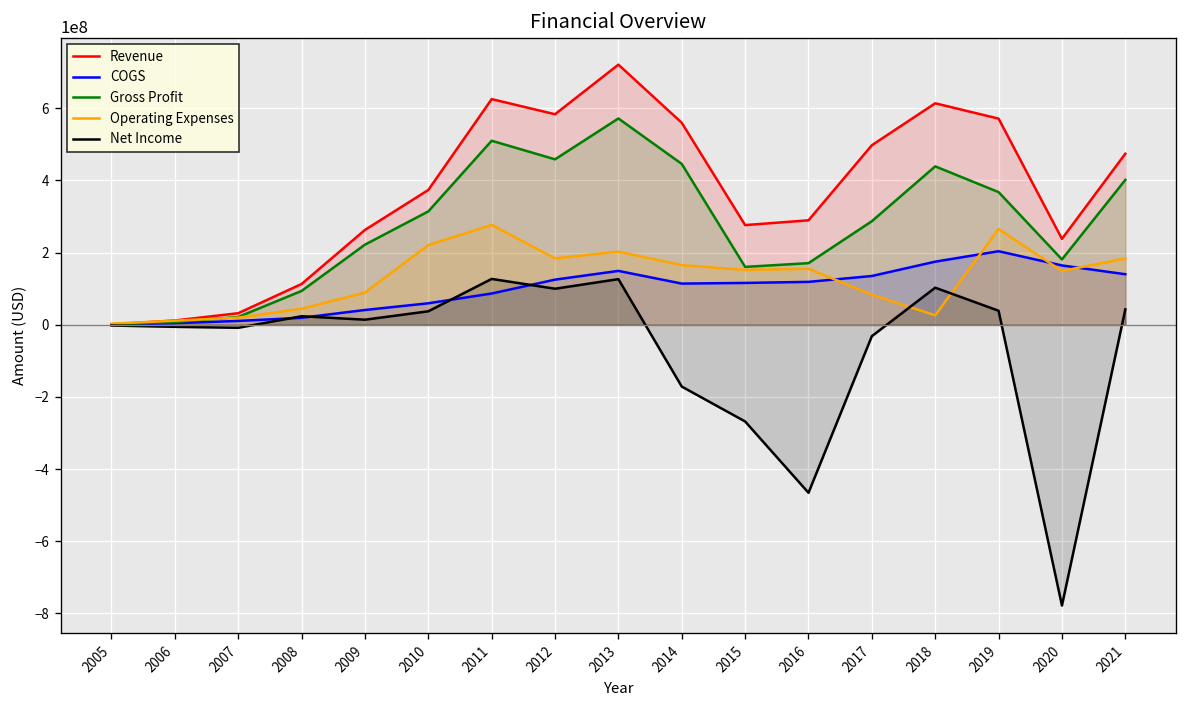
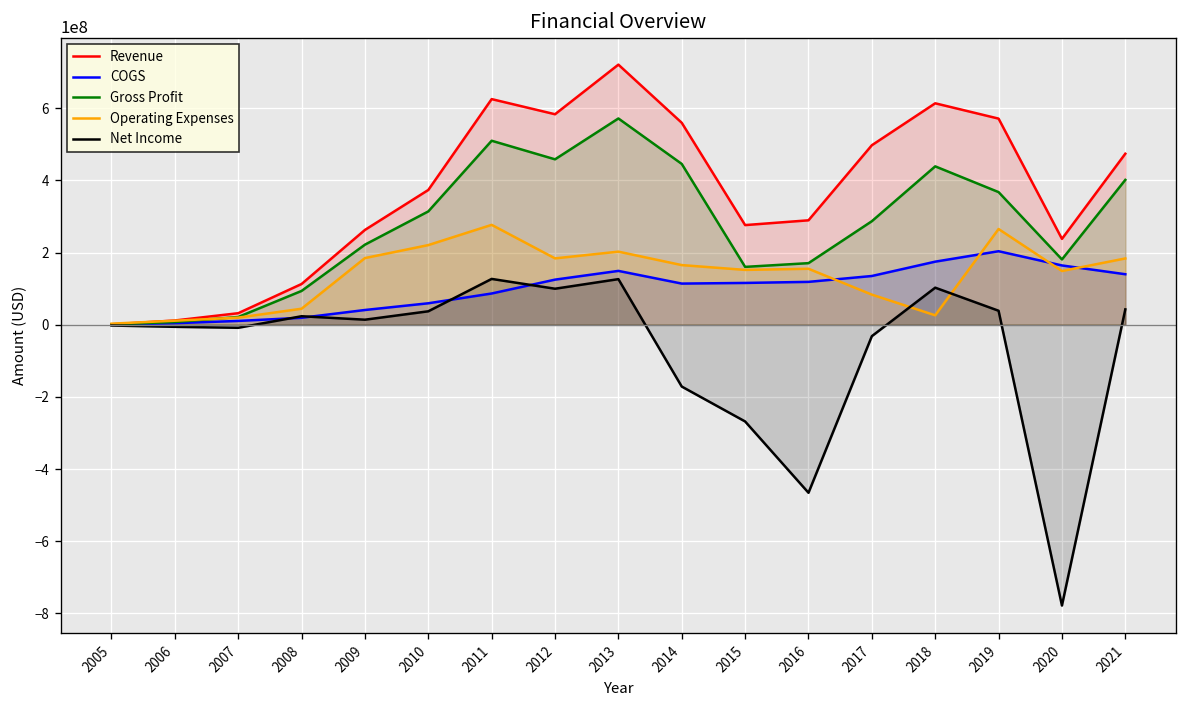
Operating Expenses, 2009: 90000000 -> 180000000
